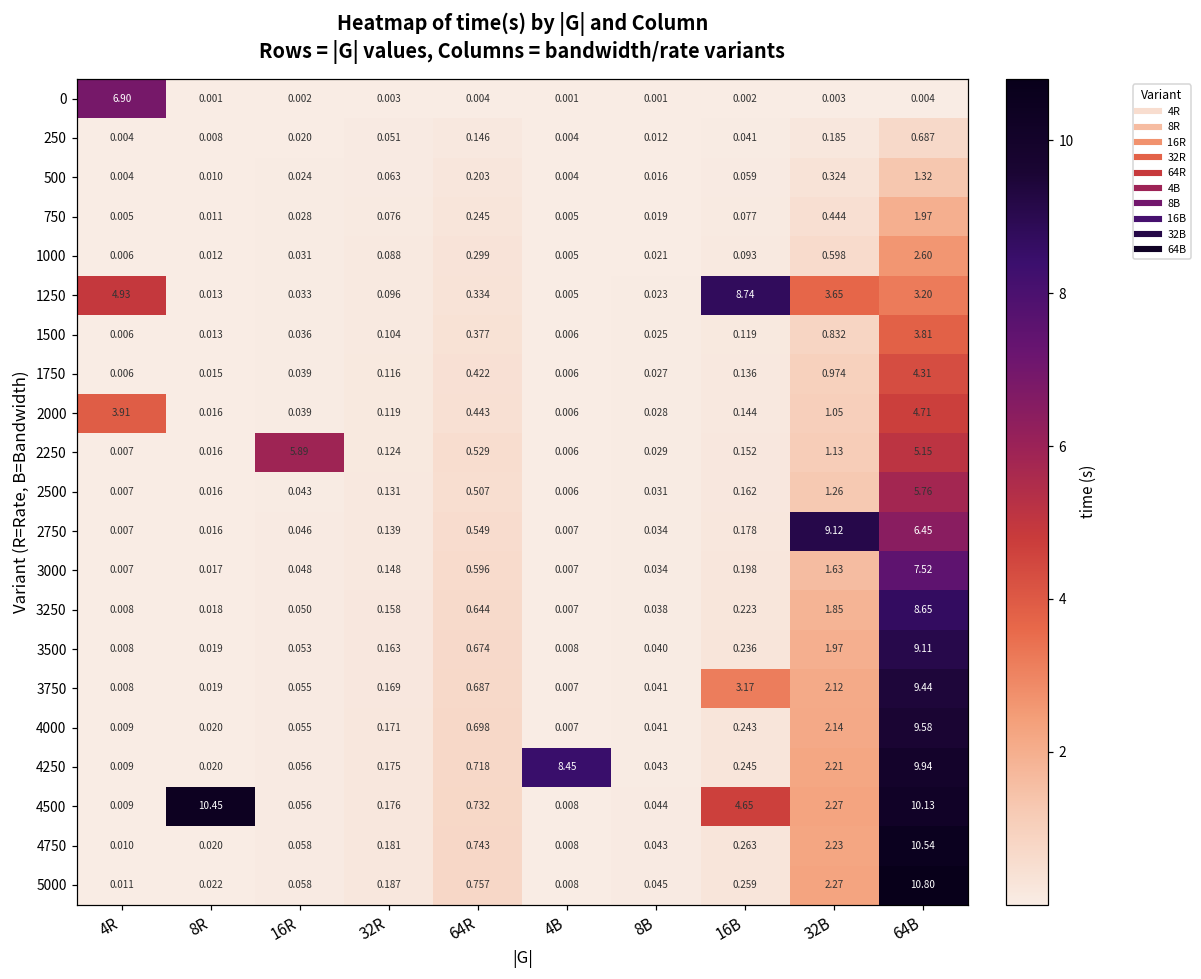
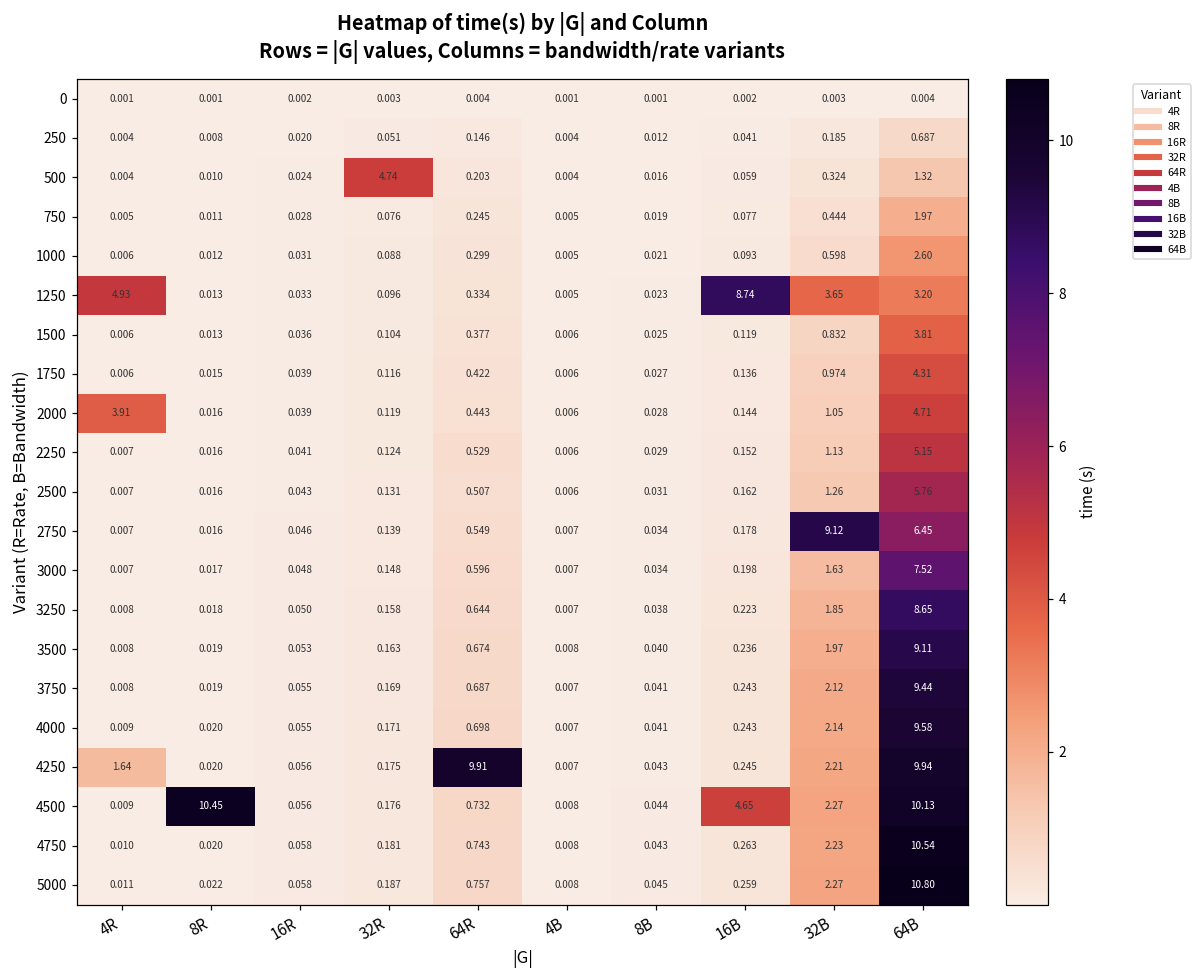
0, 4R: 6.90 -> 0.001
500, 32R: 0.063 -> 4.74
2250, 16R: 5.89 -> 0.041
3750, 16B: 3.17 -> 0.243
4250, 4R: 0.009 -> 1.64
4250, 64R: 0.718 -> 9.91
4250, 4B: 8.45 -> 0.007
